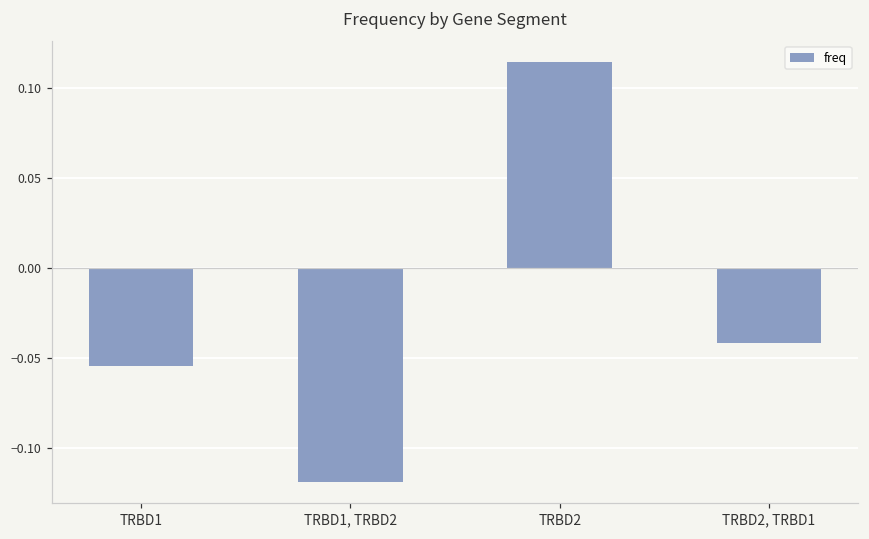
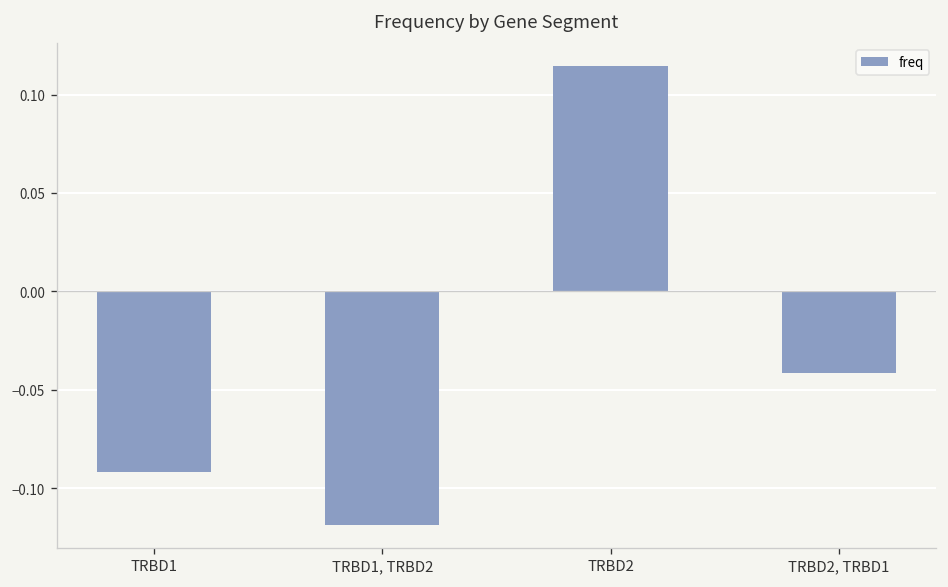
TRBD1: -0.055 -> -0.092
